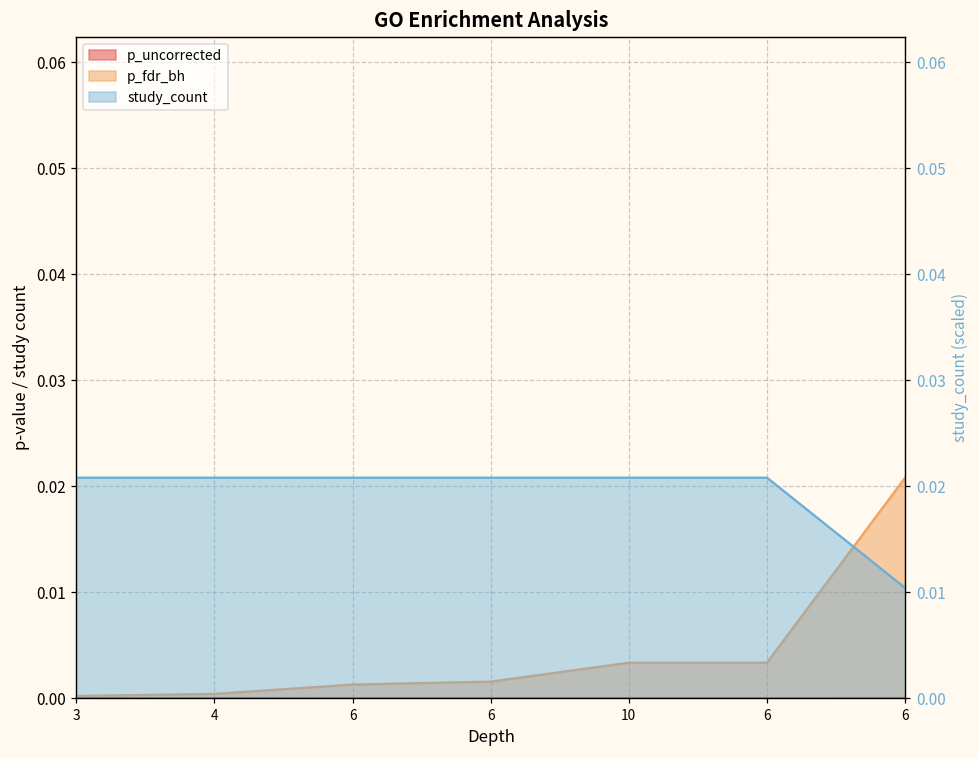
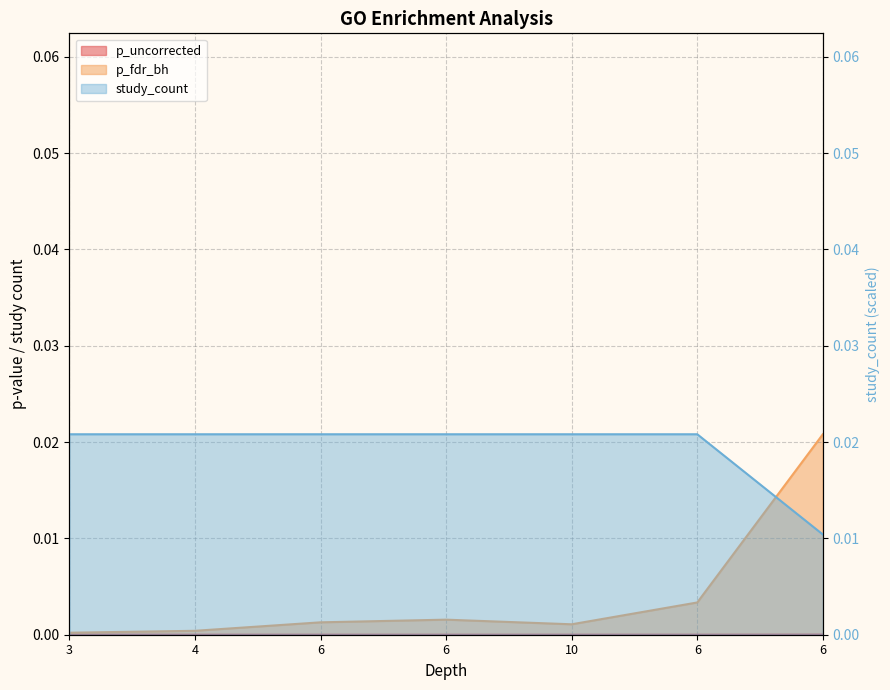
p_fdr_bh, 10: 0.003 -> 0.001
